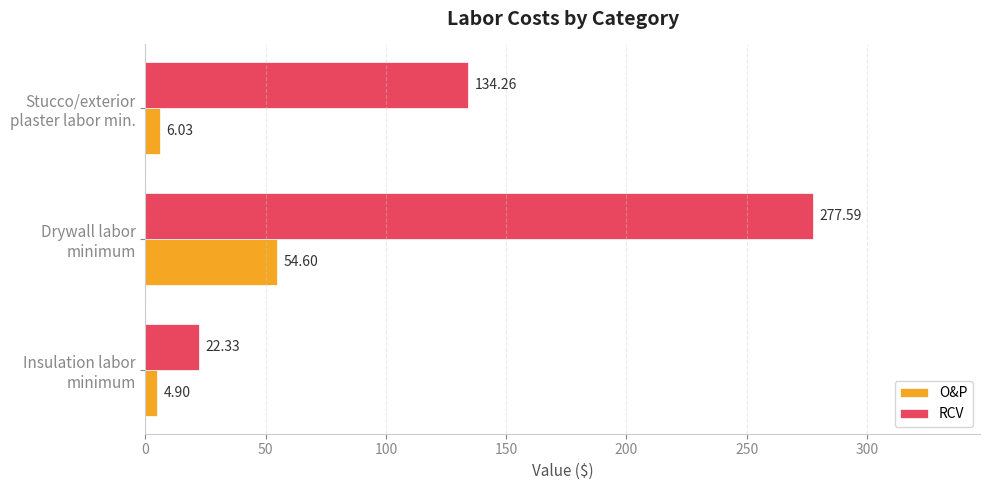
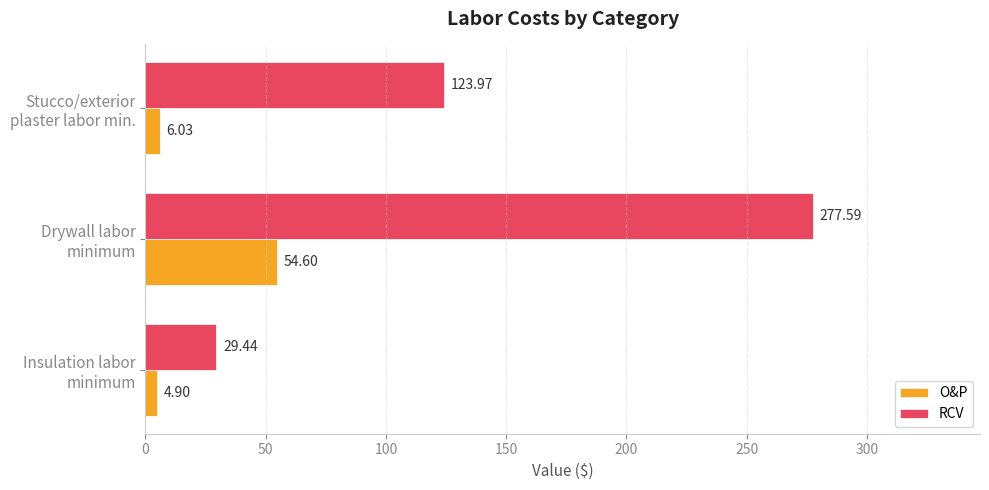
RCV, Stucco/exterior plaster labor min.: 134.26 -> 123.97
RCV, Insulation labor minimum: 22.33 -> 29.44
